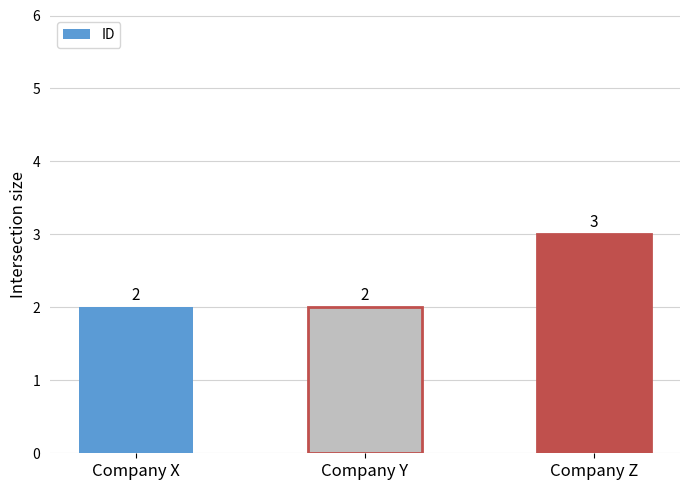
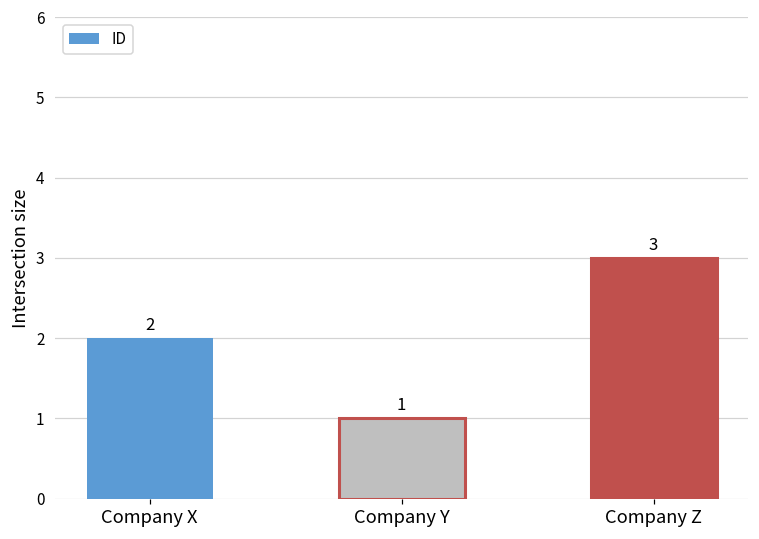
Company Y: 2 -> 1
